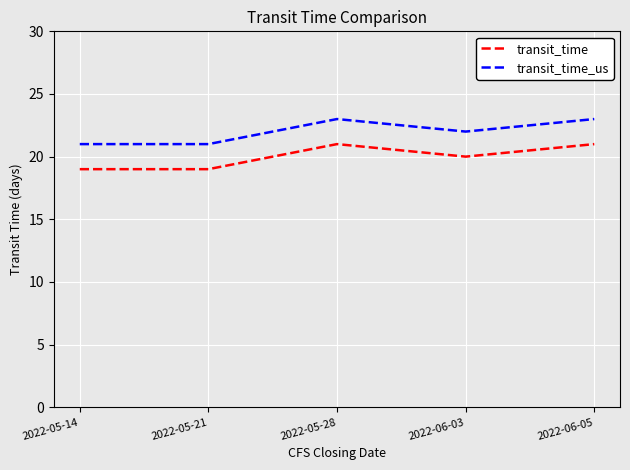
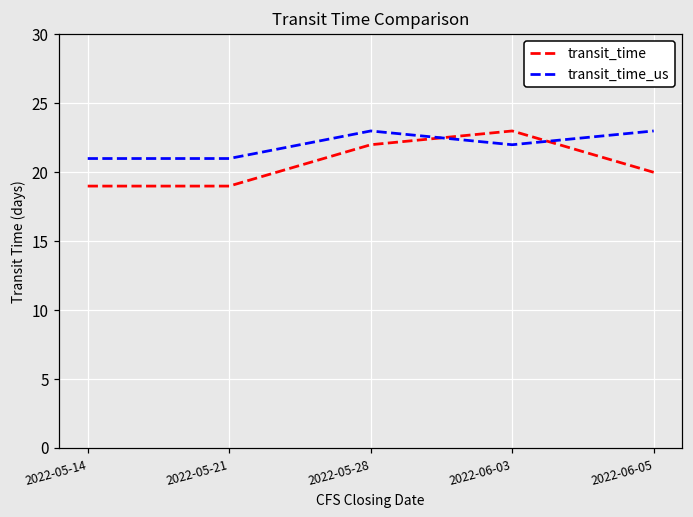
transit_time, 2022-05-28: 21 -> 22
transit_time, 2022-06-03: 20 -> 23
transit_time, 2022-06-05: 21 -> 20
